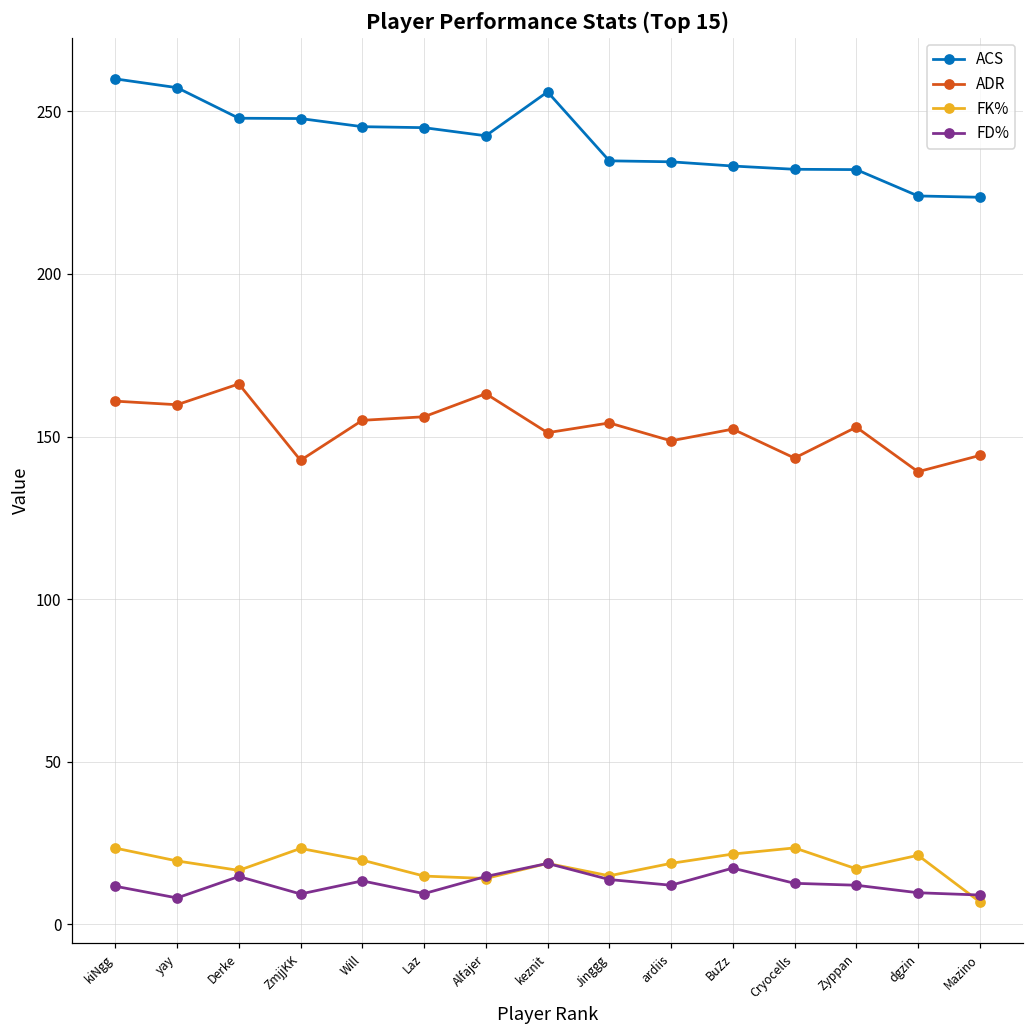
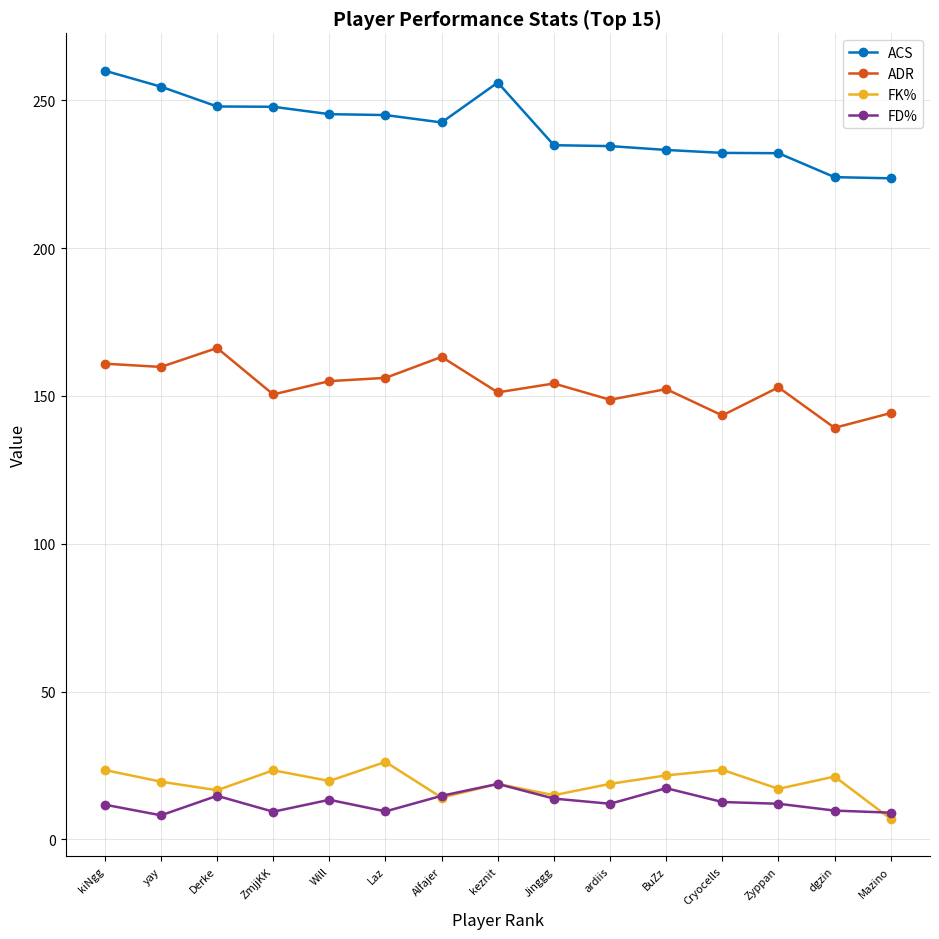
ACS, yay: 257 -> 255
ADR, ZmjjKK: 143 -> 151
FK%, Laz: 15 -> 26
